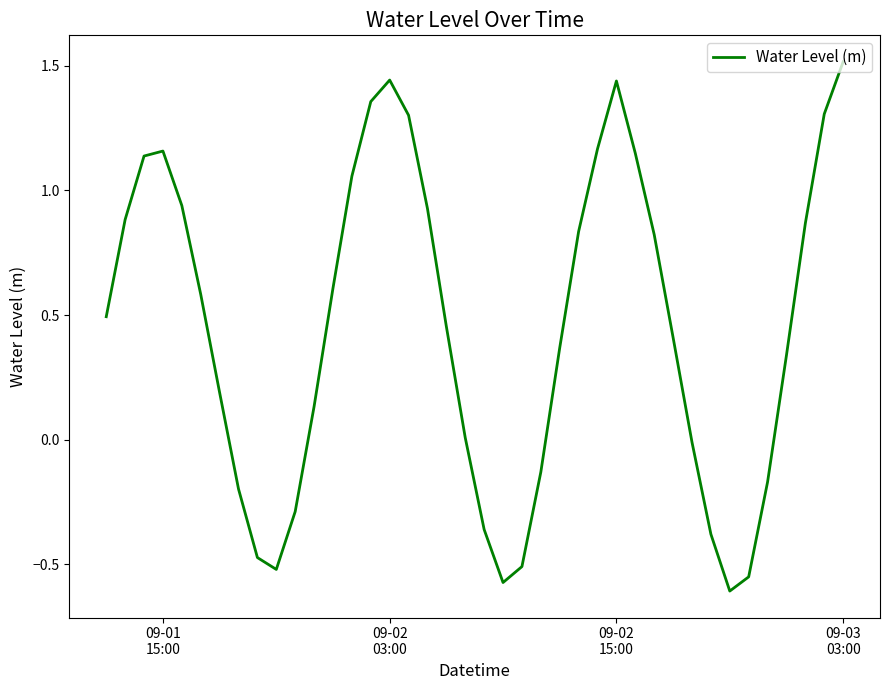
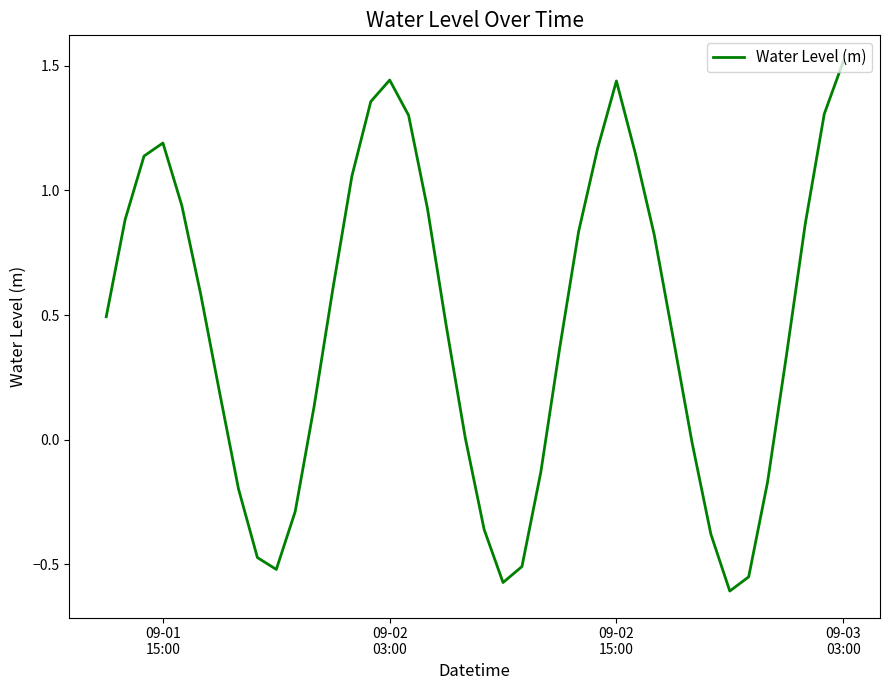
09-01 15:00: 1.16 -> 1.19
